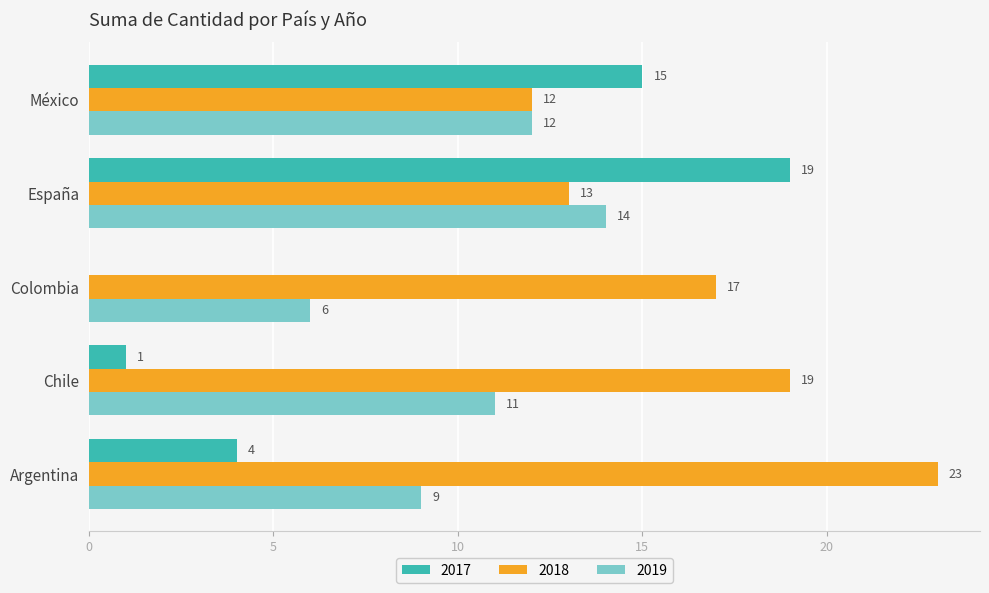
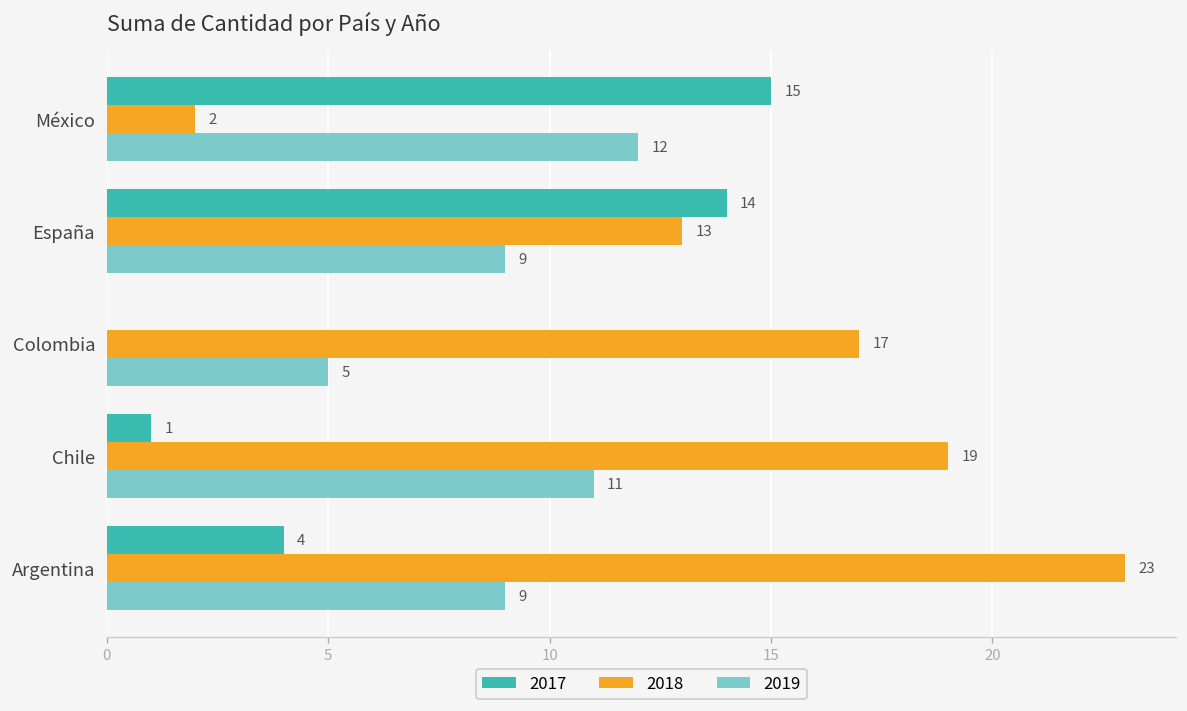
2018, México: 12 -> 2
2017, España: 19 -> 14
2019, España: 14 -> 9
2019, Colombia: 6 -> 5
